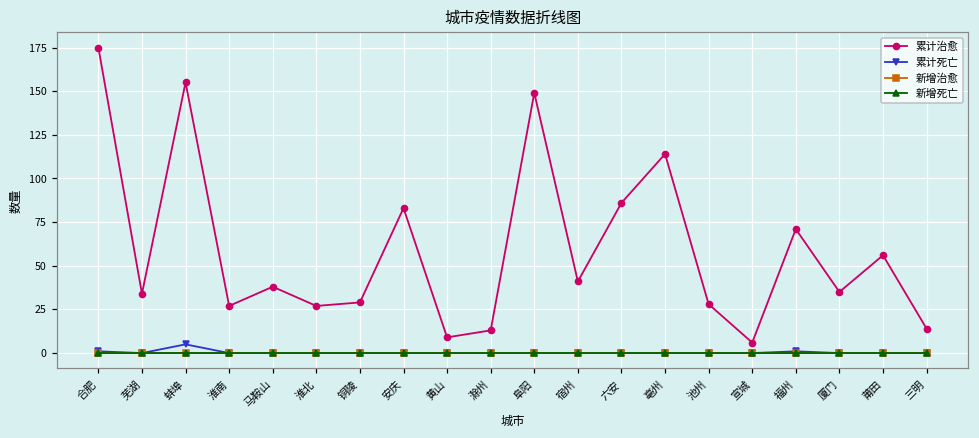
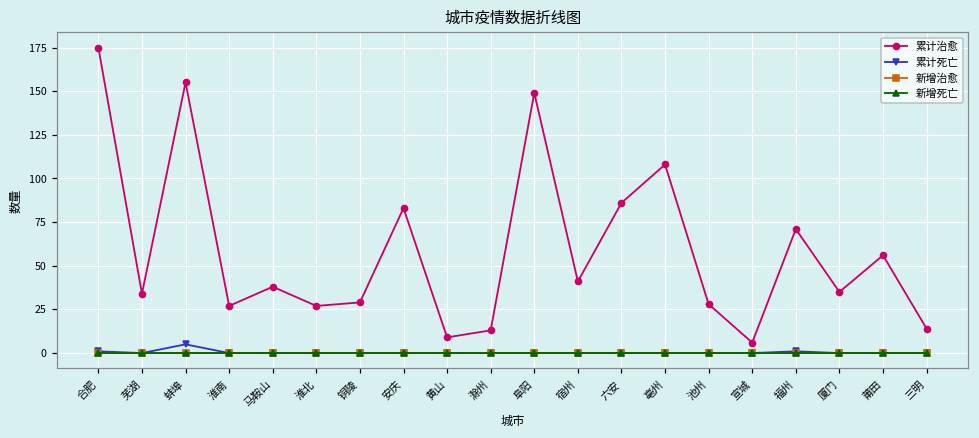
累计治愈, 亳州: 114 -> 108
